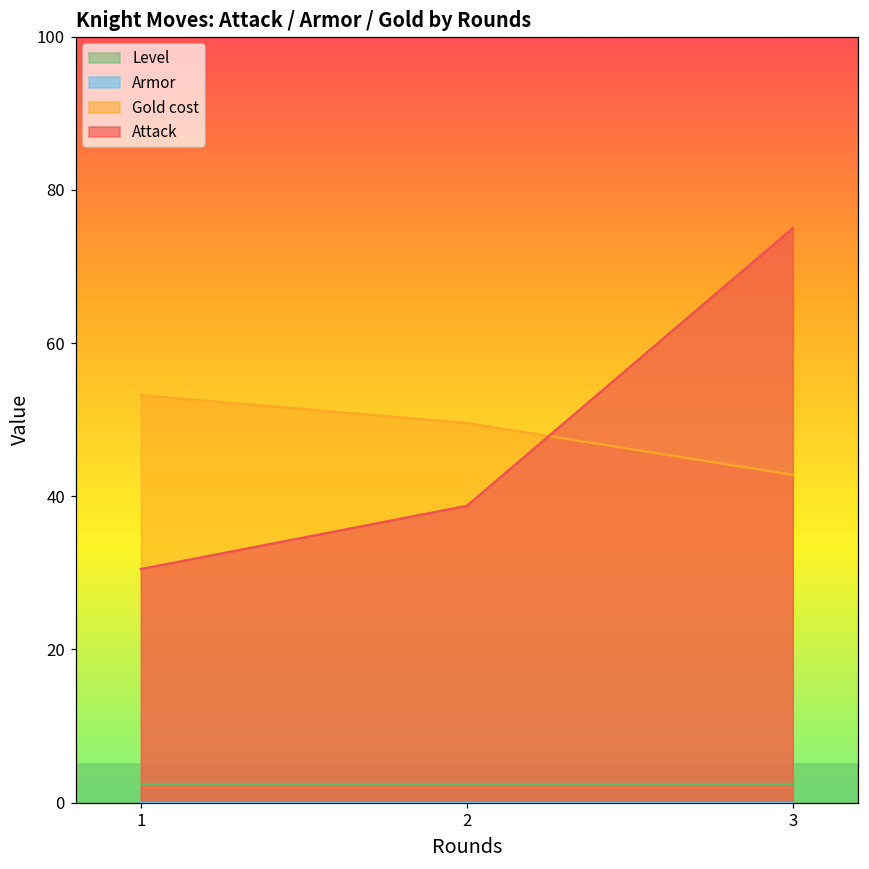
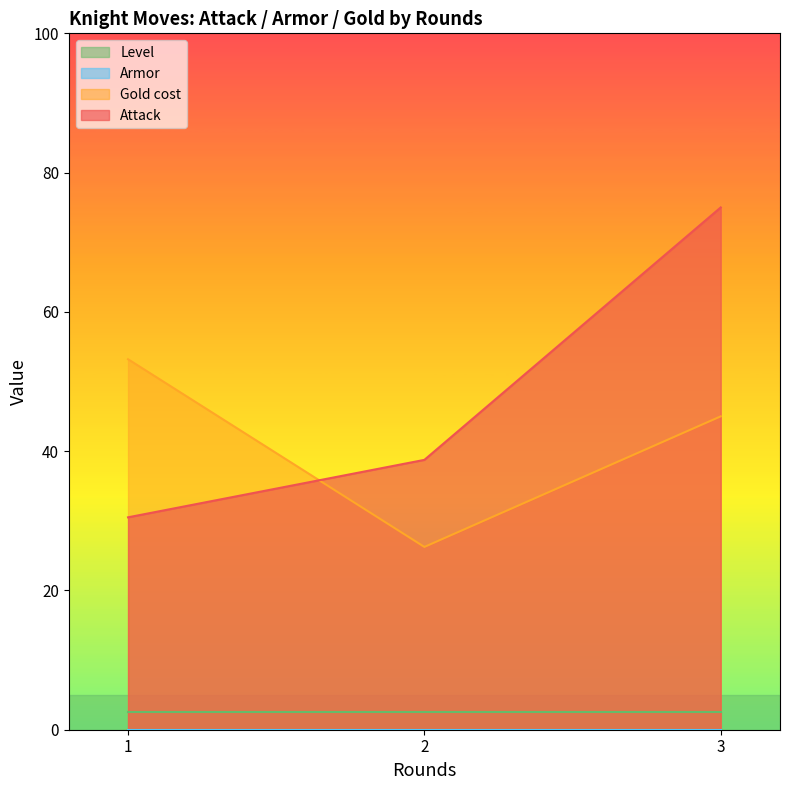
Gold cost, 2: 50 -> 26
Gold cost, 3: 43 -> 45
